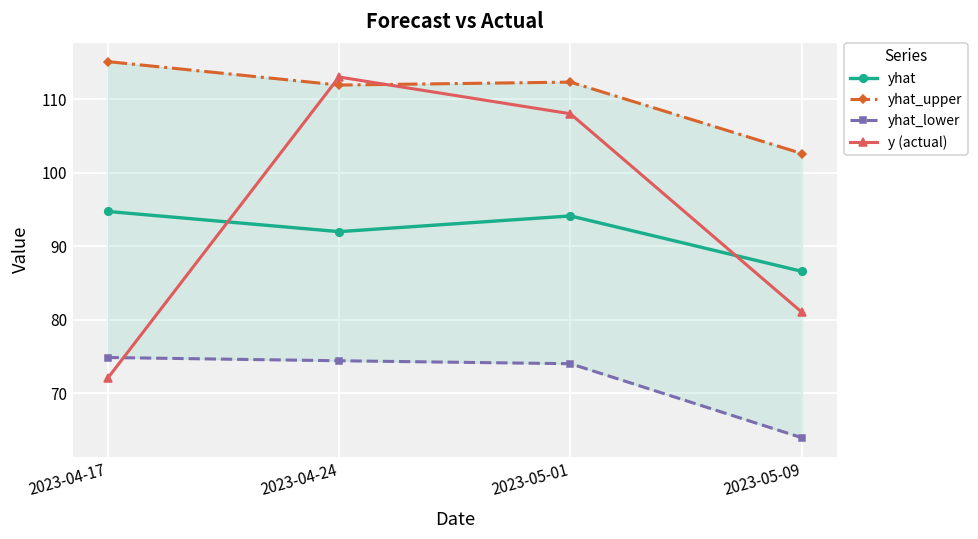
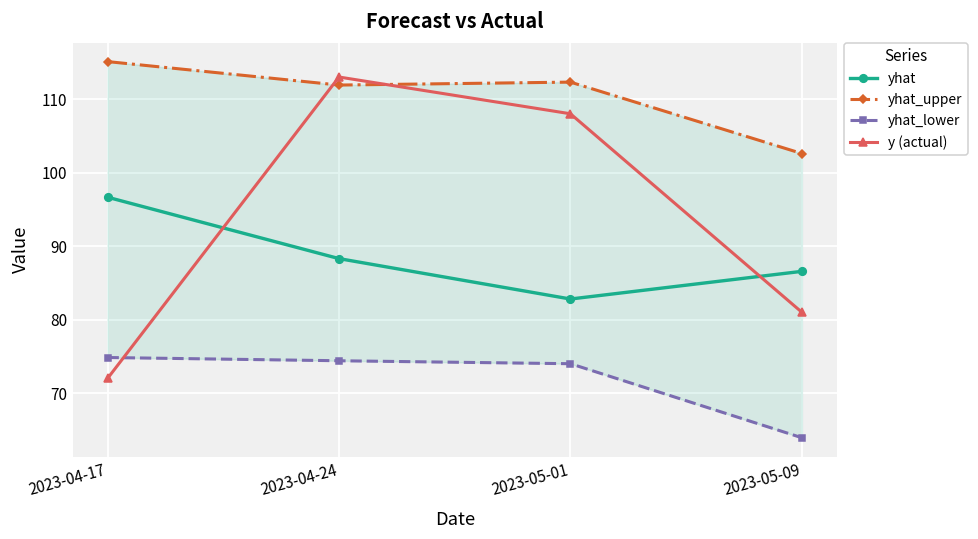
yhat, 2023-04-17: 95 -> 97
yhat, 2023-04-24: 92 -> 88
yhat, 2023-05-01: 94 -> 83
